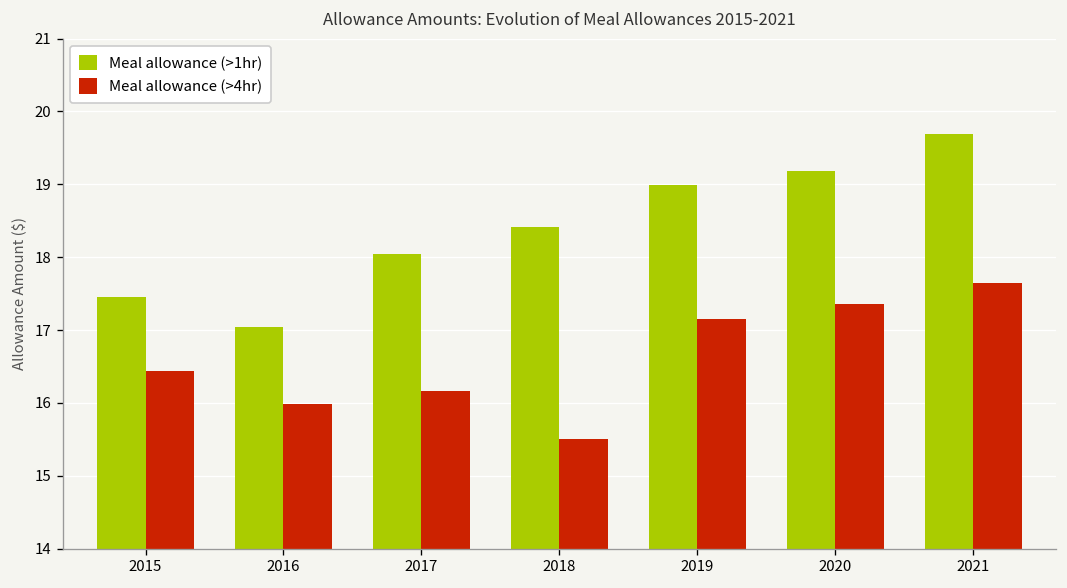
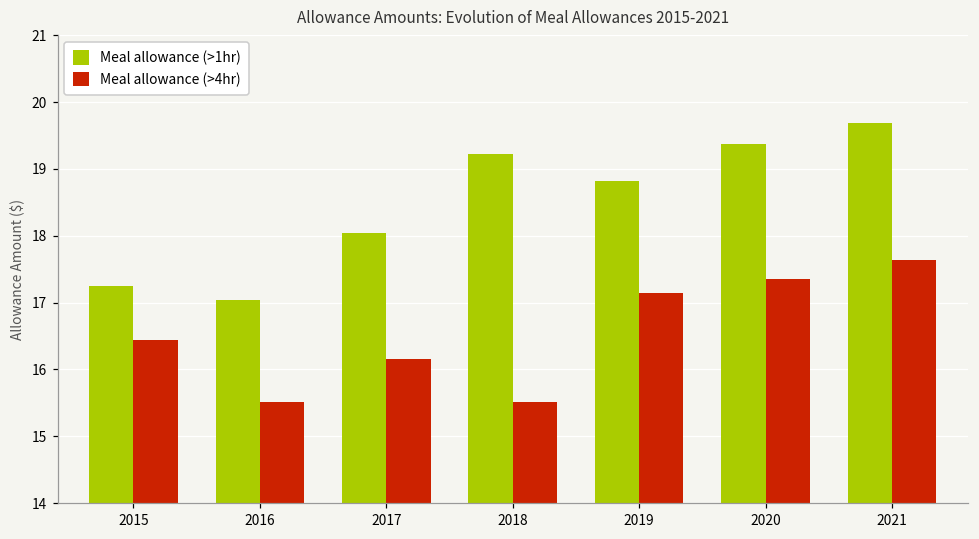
Meal allowance (>1hr), 2015: 17.5 -> 17.3
Meal allowance (>4hr), 2016: 16.0 -> 15.5
Meal allowance (>1hr), 2018: 18.4 -> 19.2
Meal allowance (>1hr), 2019: 19.0 -> 18.8
Meal allowance (>1hr), 2020: 19.2 -> 19.4
